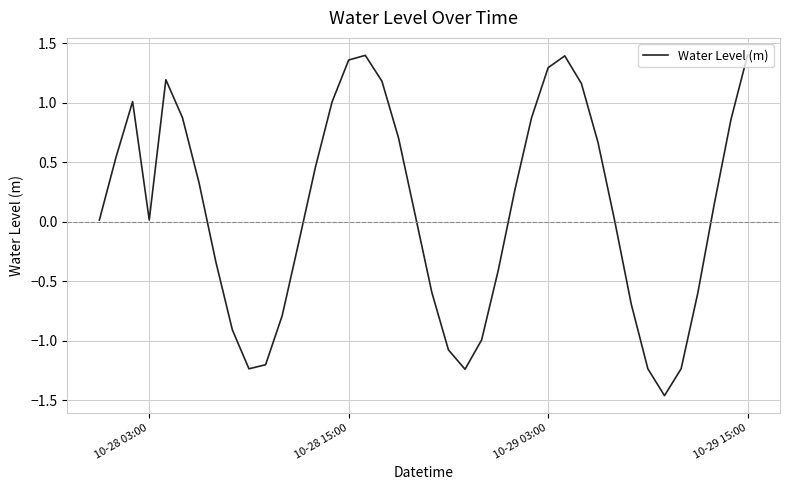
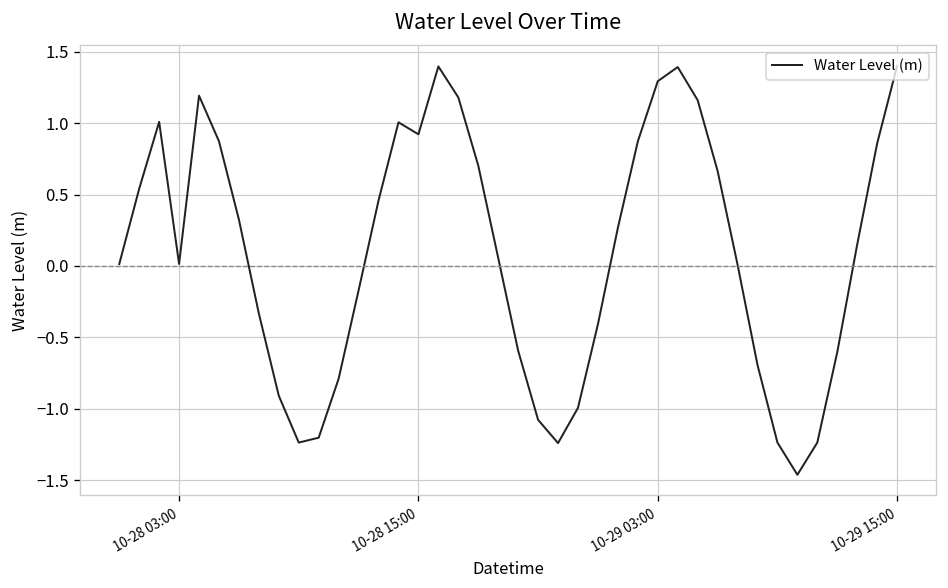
10-28 15:00: 1.36 -> 0.92
